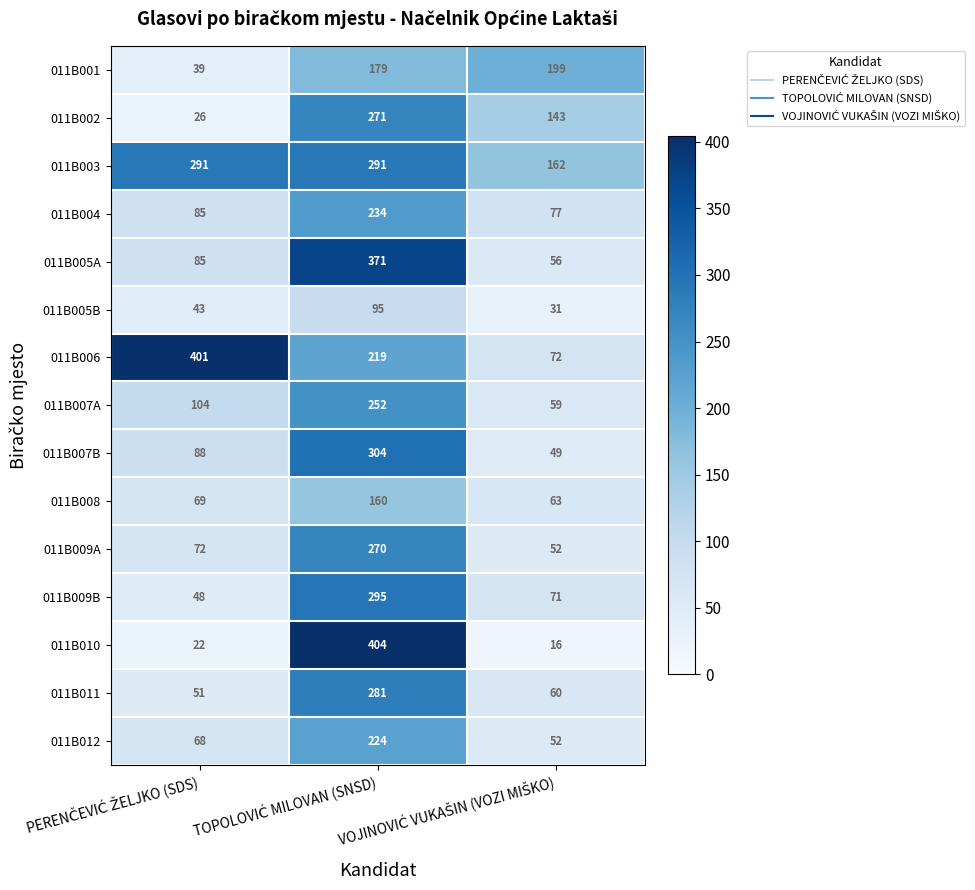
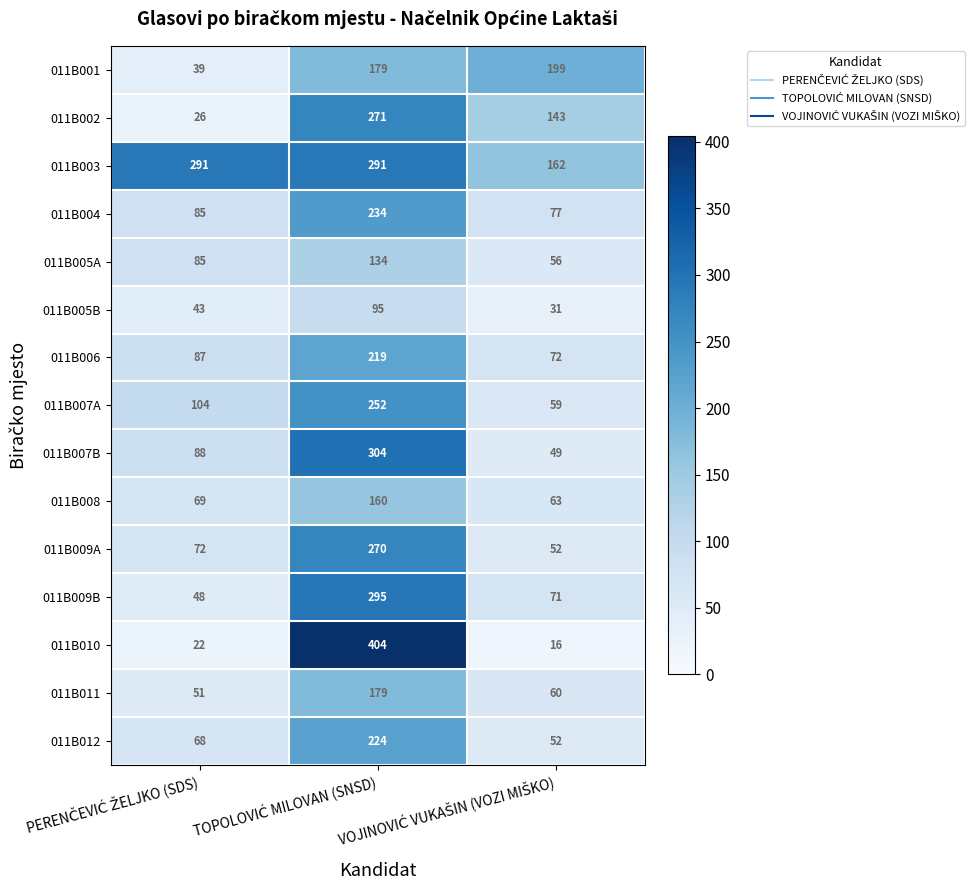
011B005A, TOPOLOVIĆ MILOVAN (SNSD): 371 -> 134
011B006, PERENČEVIĆ ŽELJKO (SDS): 401 -> 87
011B011, TOPOLOVIĆ MILOVAN (SNSD): 281 -> 179
